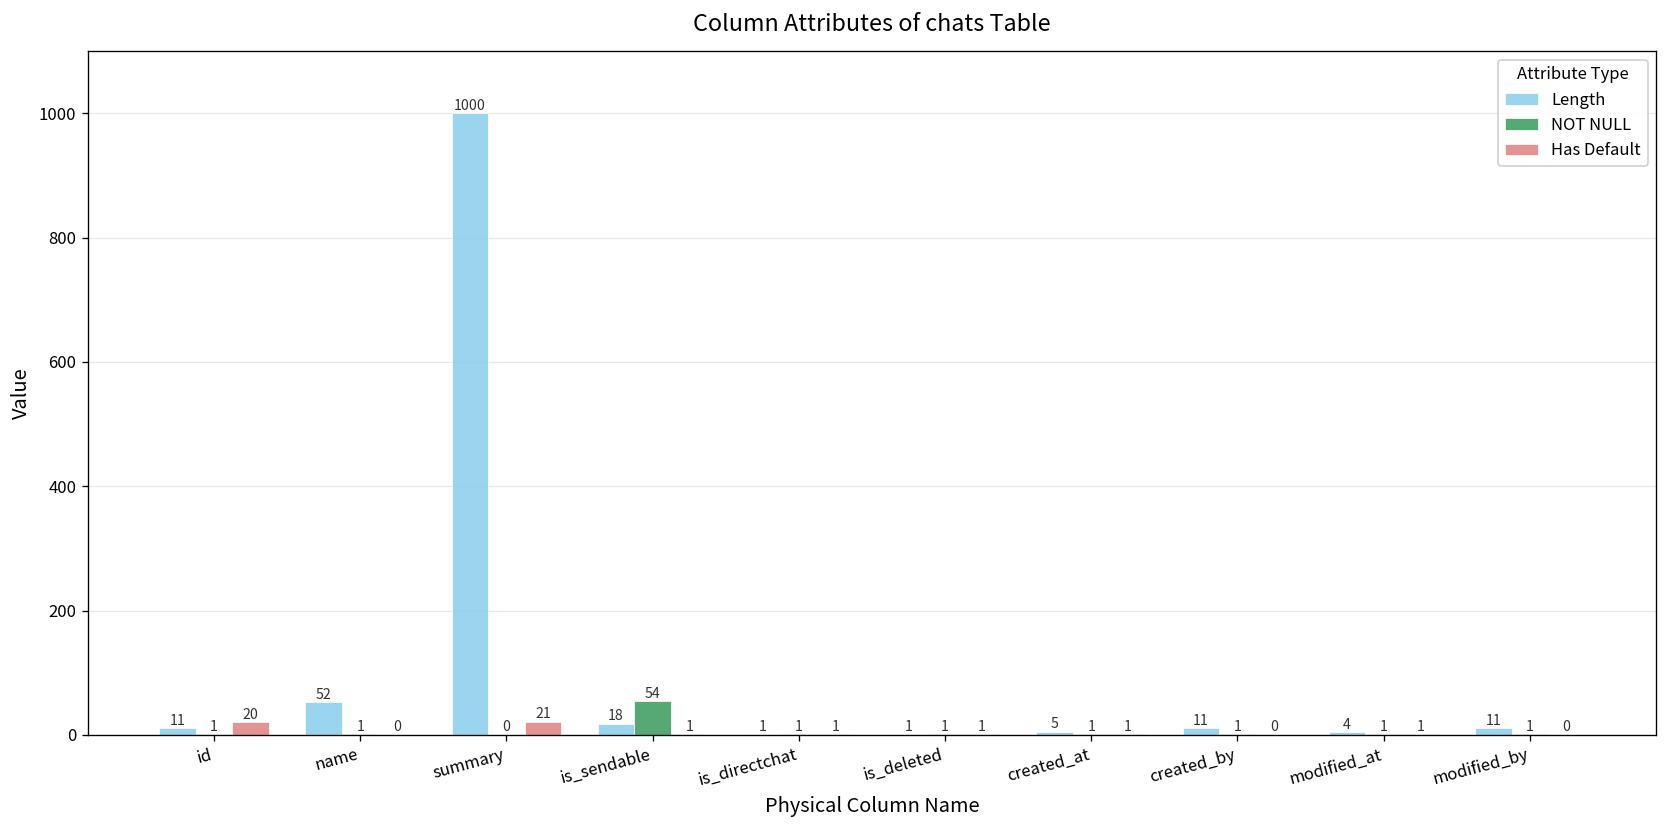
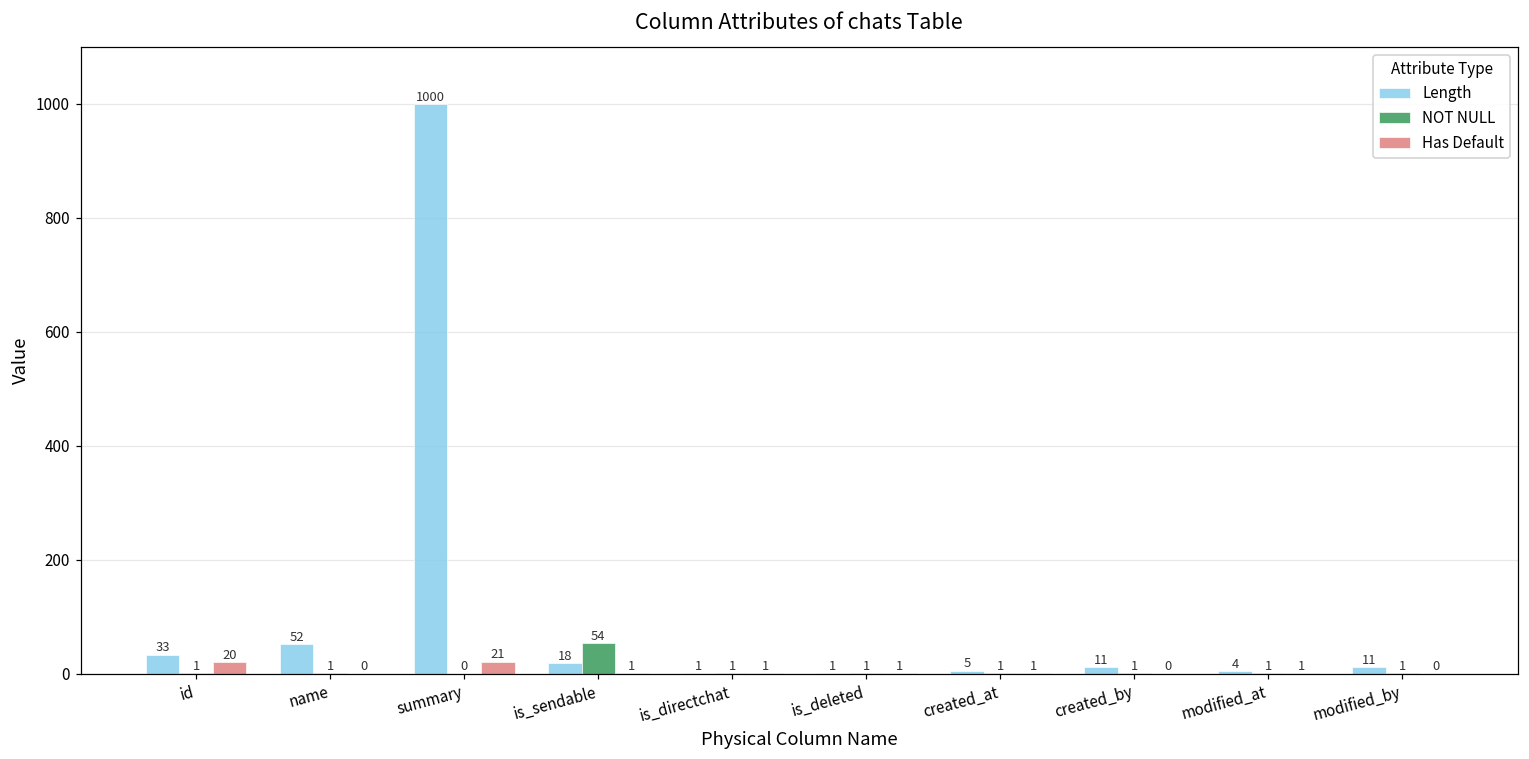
Length, id: 11 -> 33
